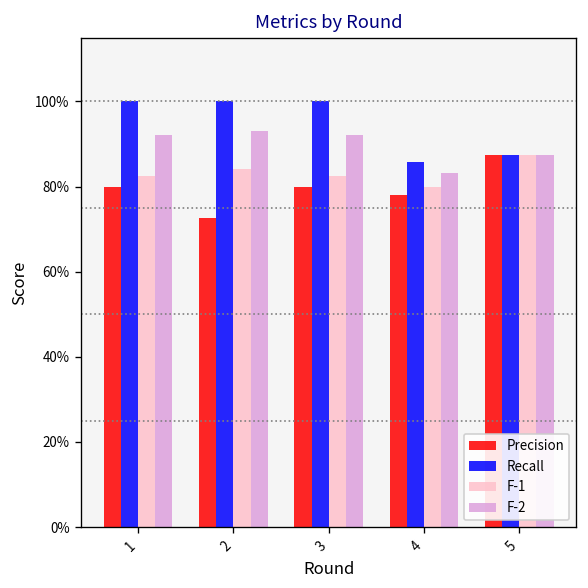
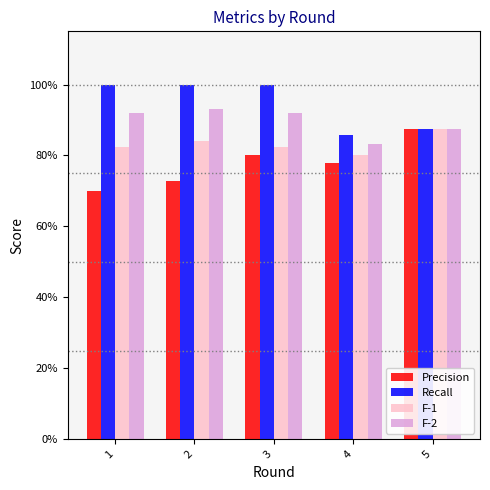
Precision, 1: 80% -> 70%
